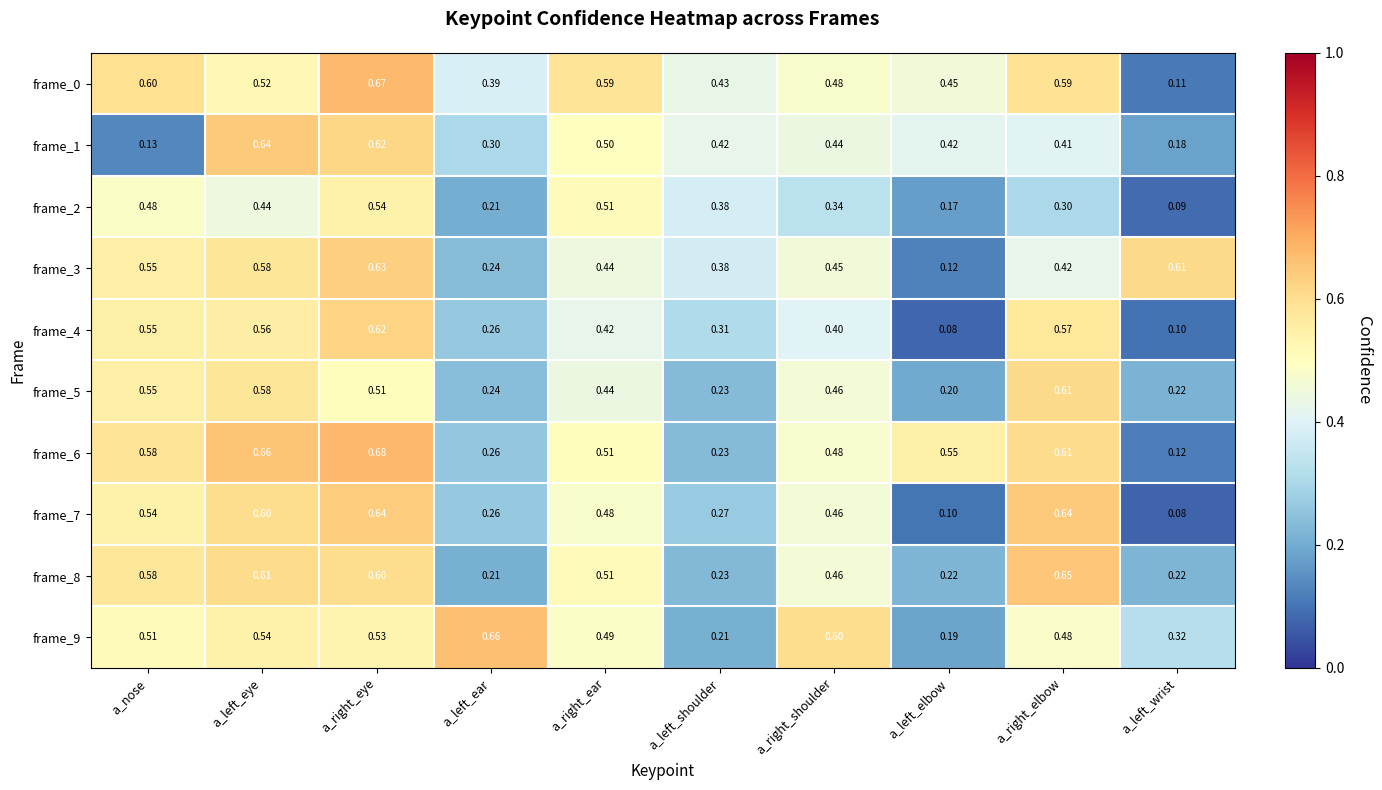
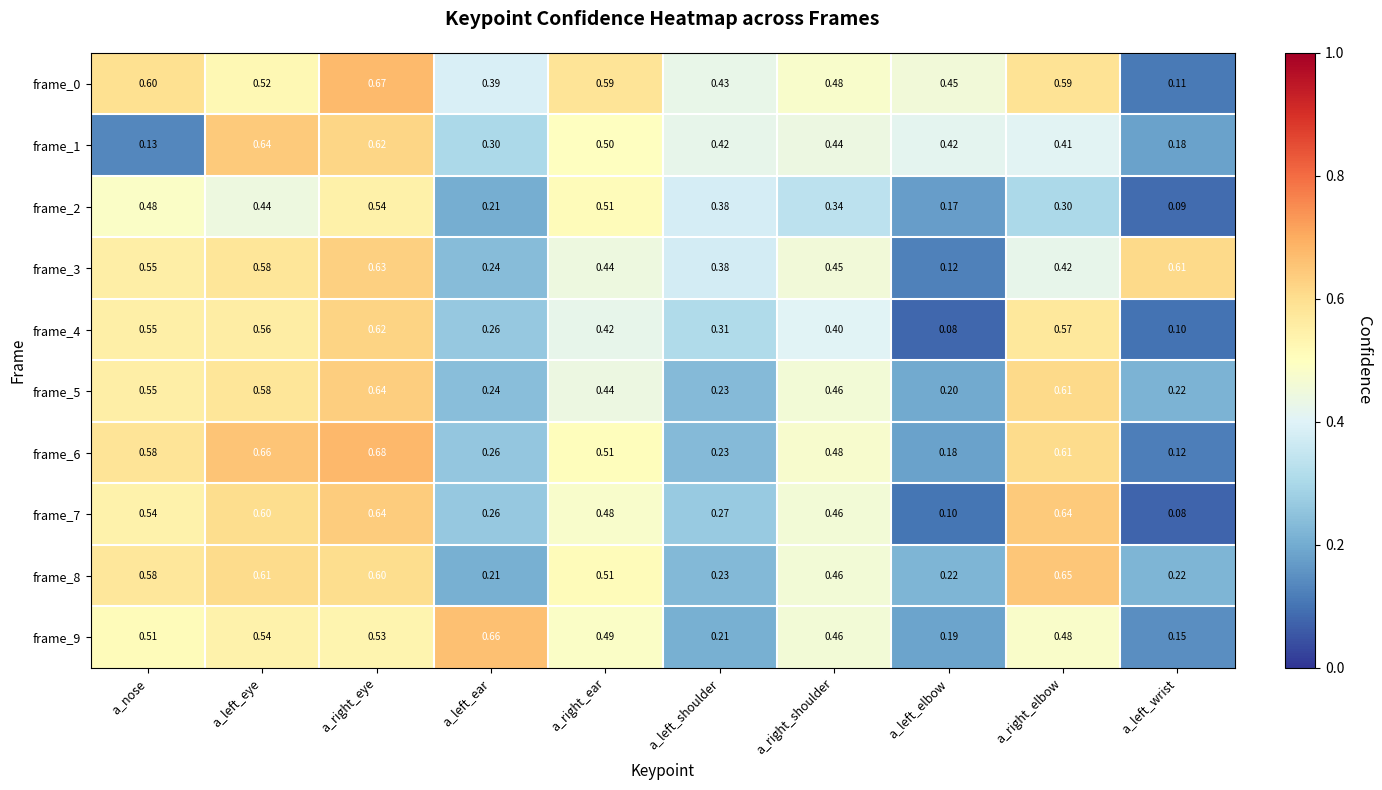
frame_5, a_right_eye: 0.51 -> 0.64
frame_6, a_left_elbow: 0.55 -> 0.18
frame_9, a_right_shoulder: 0.60 -> 0.46
frame_9, a_left_wrist: 0.32 -> 0.15
